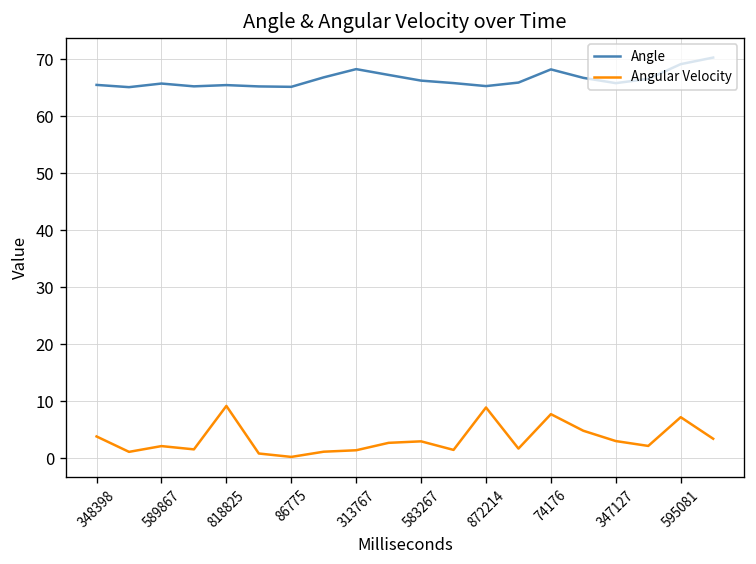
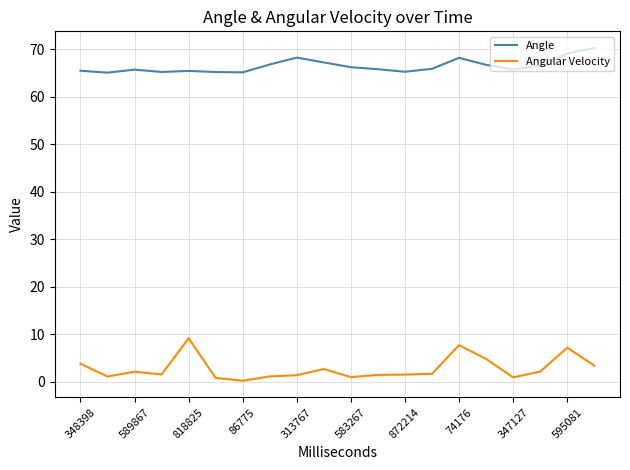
Angular Velocity, 583267: 3 -> 1
Angular Velocity, 872214: 9 -> 2
Angular Velocity, 347127: 3 -> 1
